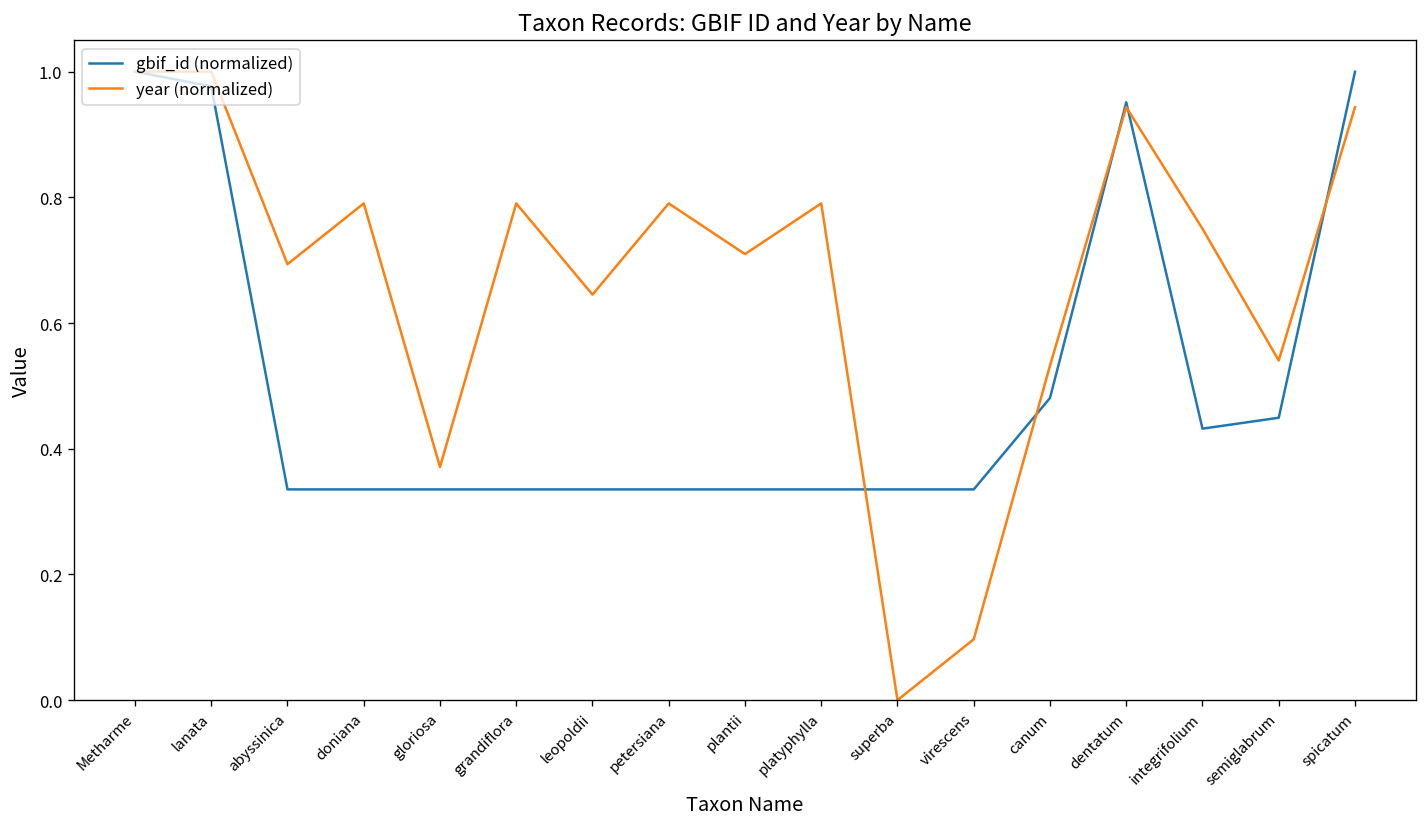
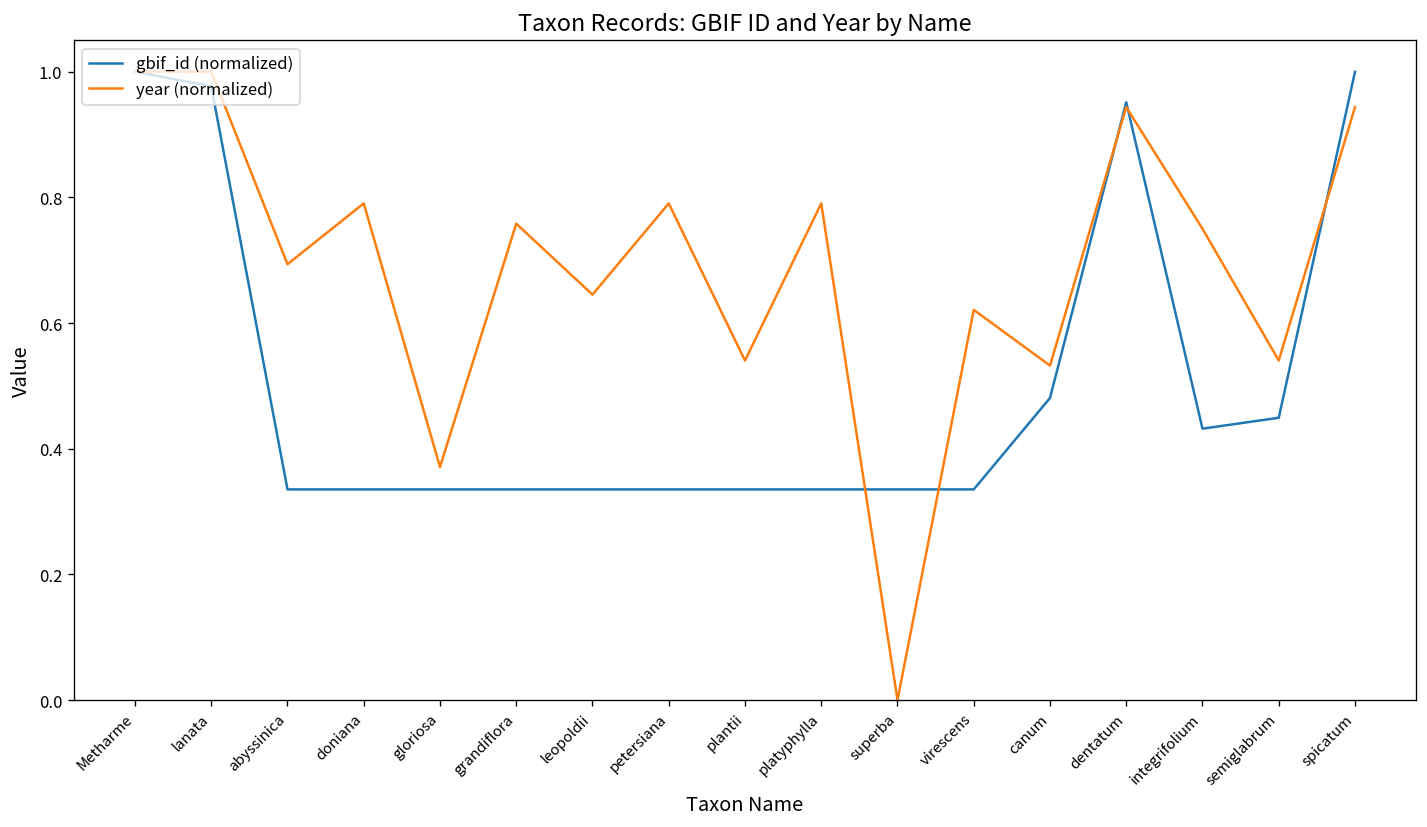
year (normalized), grandiflora: 0.79 -> 0.76
year (normalized), plantii: 0.71 -> 0.54
year (normalized), virescens: 0.10 -> 0.62
